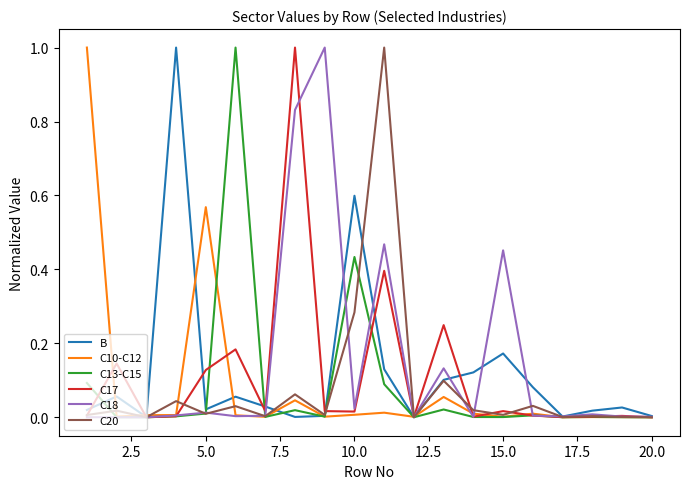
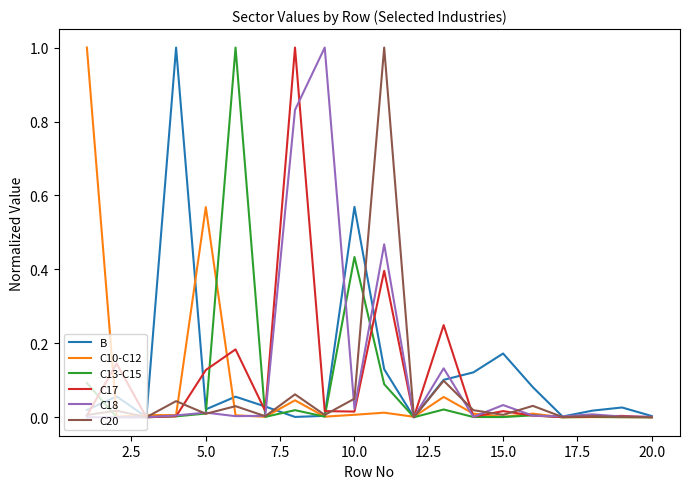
B, 10.0: 0.60 -> 0.57
C20, 10.0: 0.28 -> 0.05
C18, 15.0: 0.45 -> 0.03
